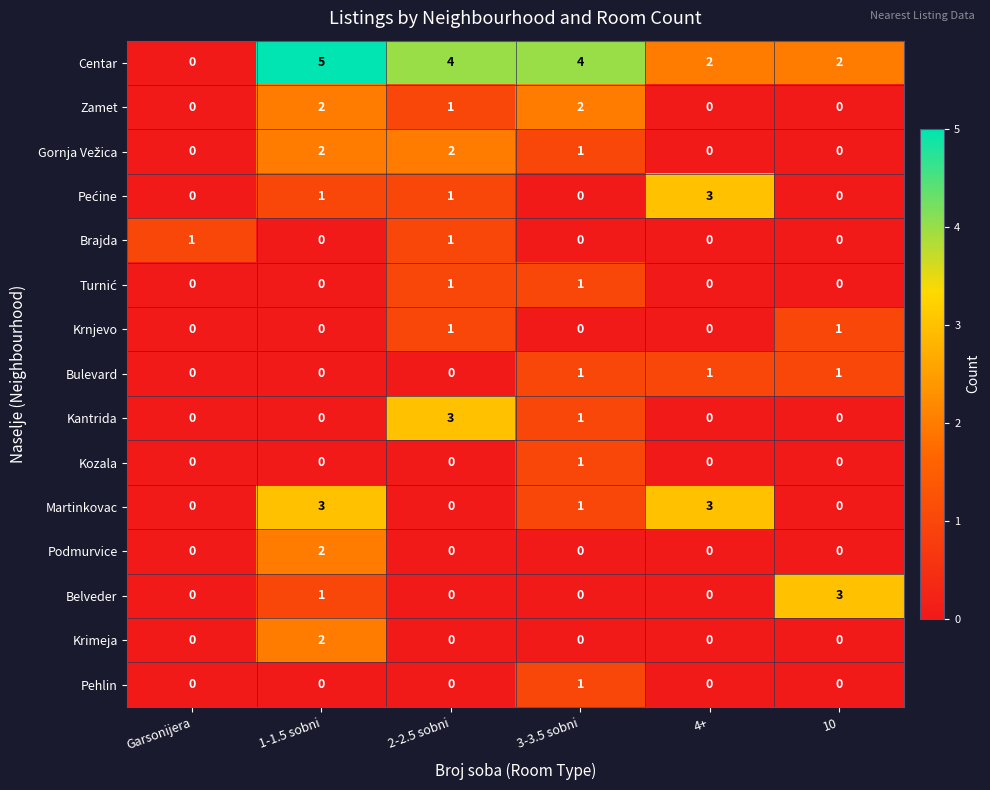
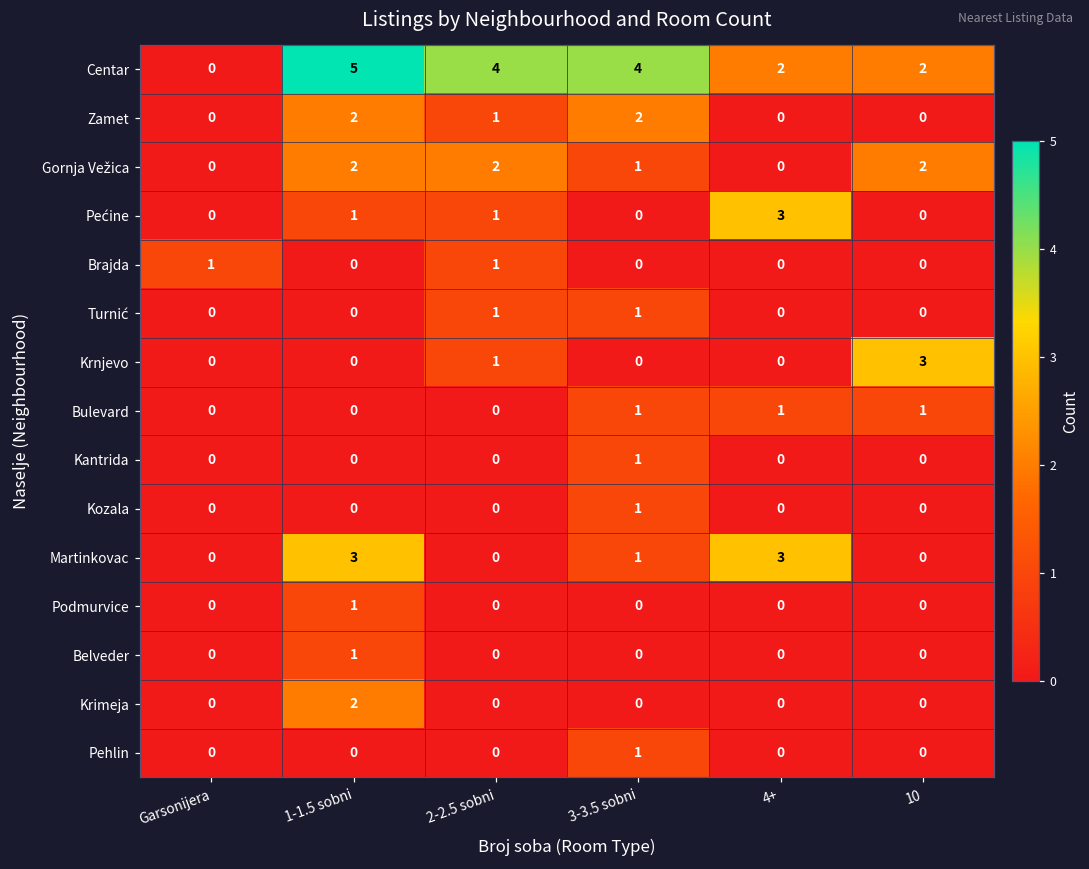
Gornja Vežica, 10: 0 -> 2
Krnjevo, 10: 1 -> 3
Kantrida, 2-2.5 sobni: 3 -> 0
Podmurvice, 1-1.5 sobni: 2 -> 1
Belveder, 10: 3 -> 0
